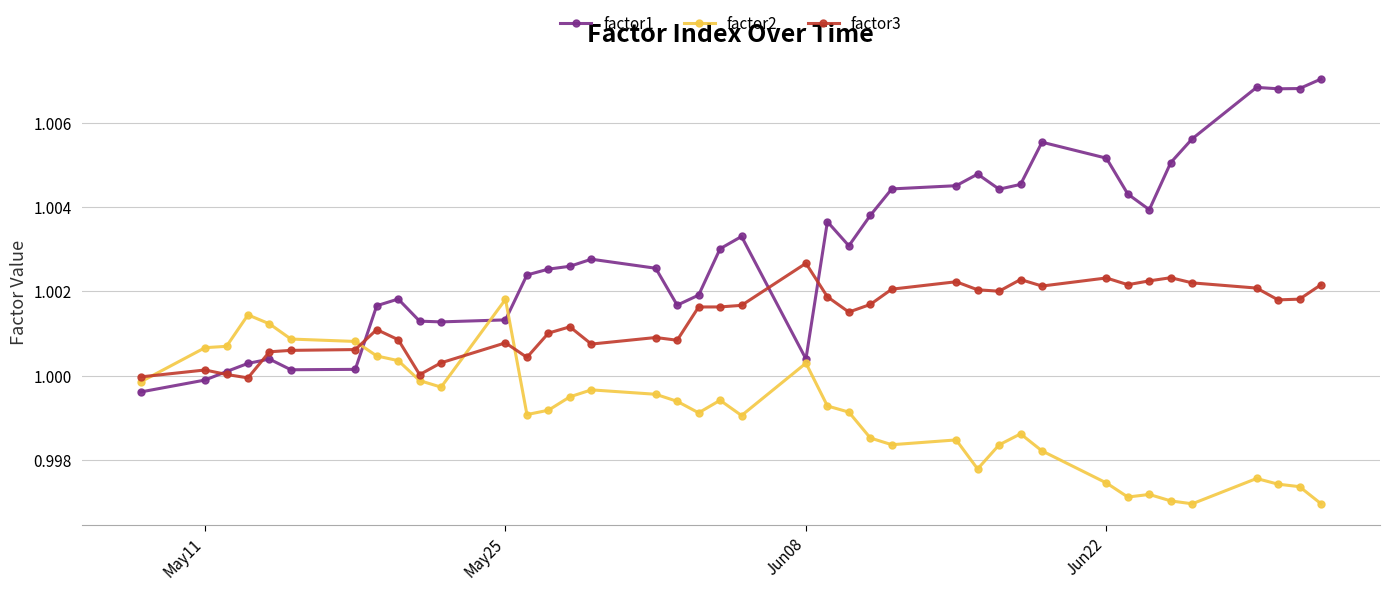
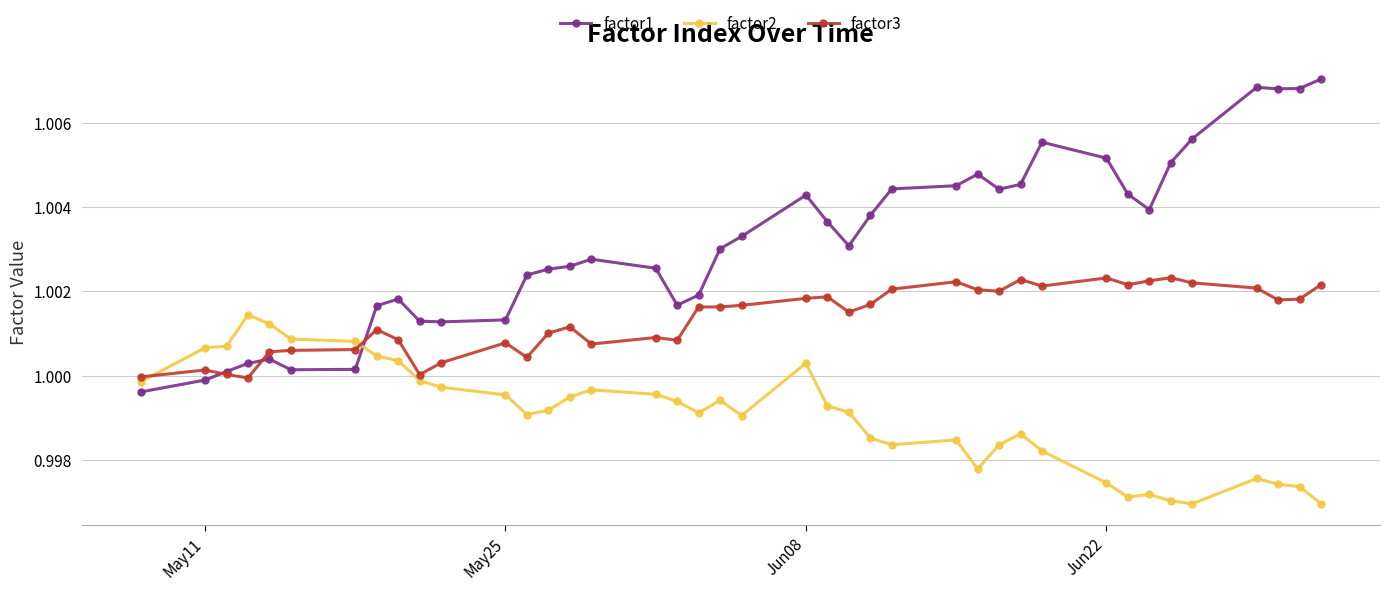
factor2, May25: 1.0018 -> 0.9995
factor1, Jun08: 1.0004 -> 1.0043
factor3, Jun08: 1.0027 -> 1.0018
